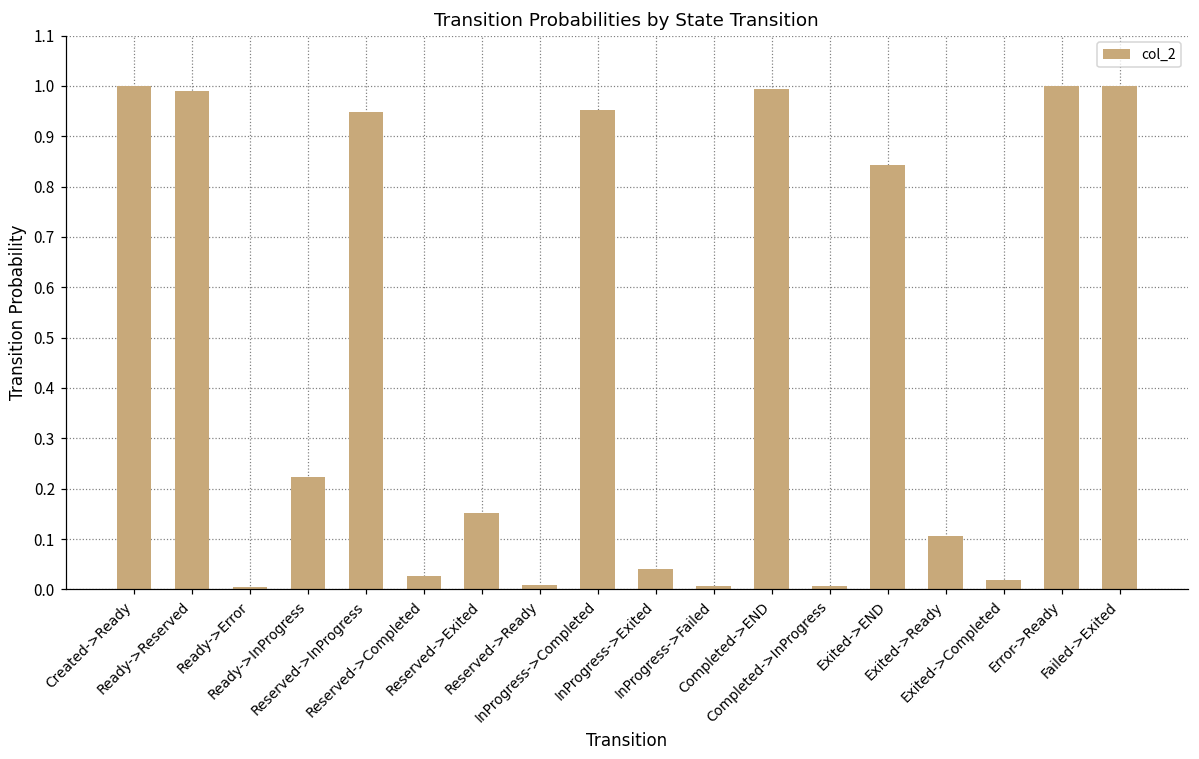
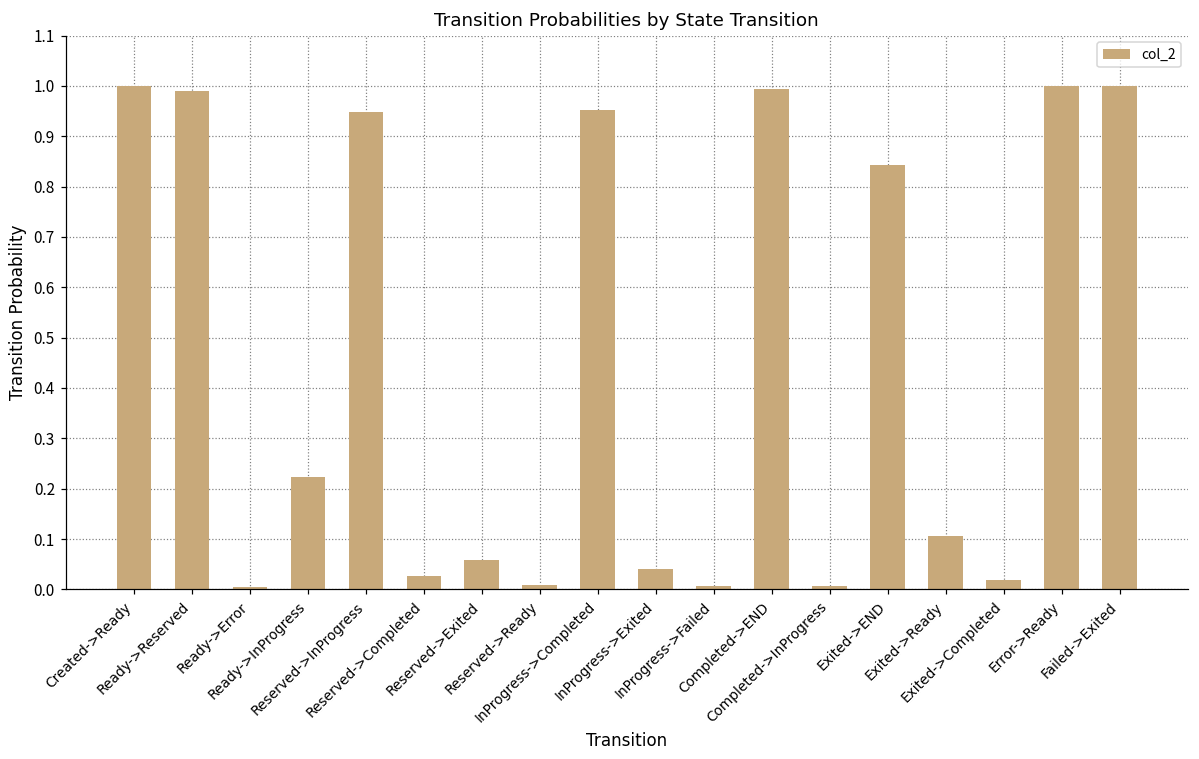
Reserved->Exited: 0.15 -> 0.06
